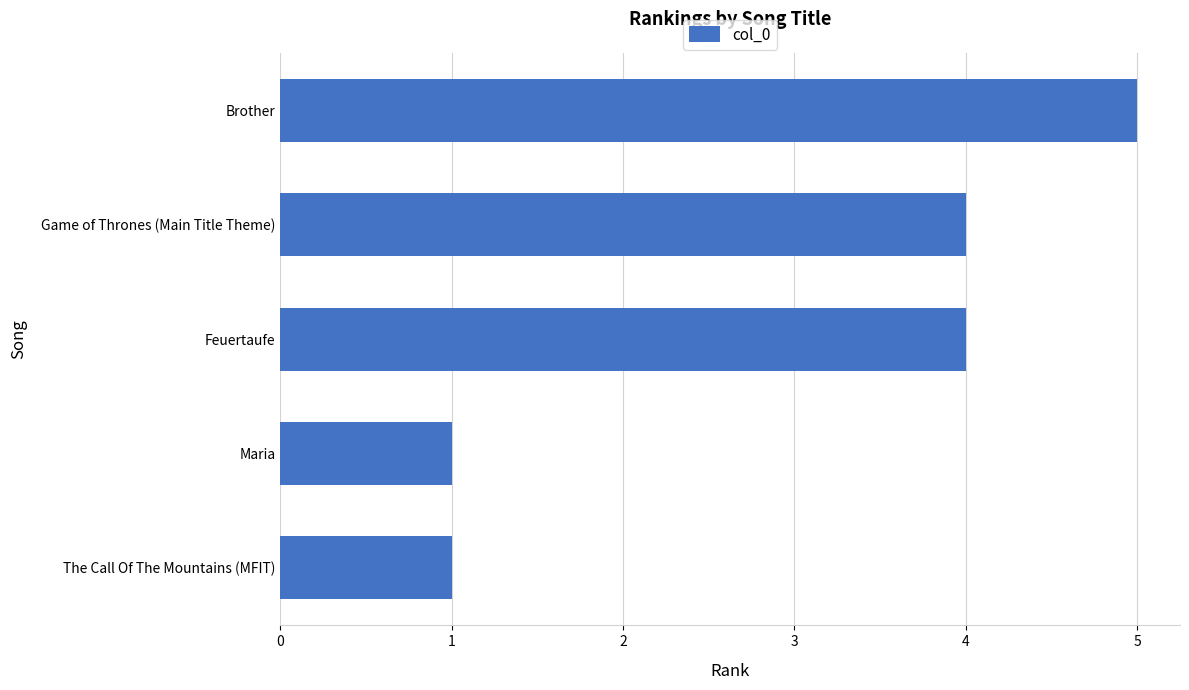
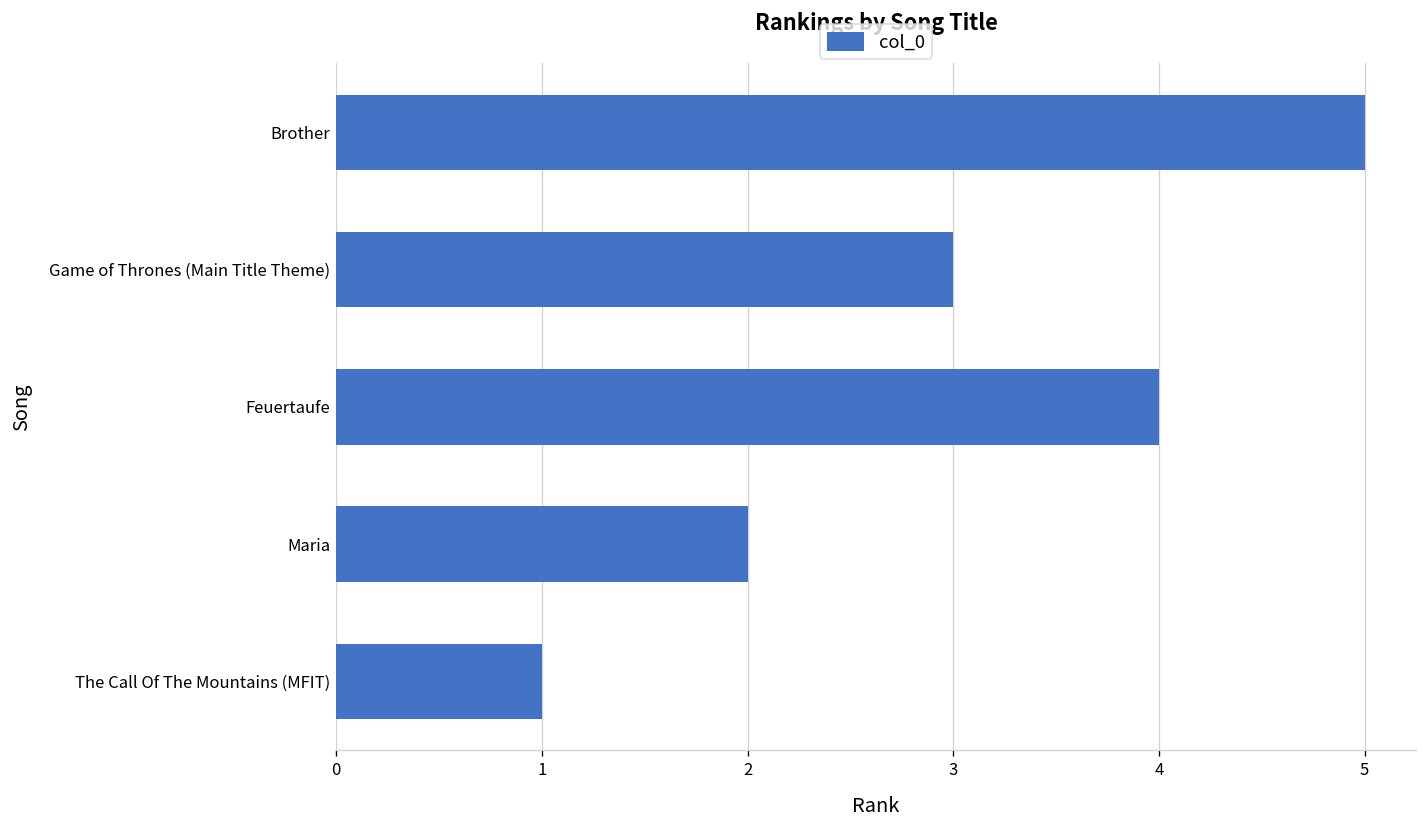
Game of Thrones (Main Title Theme): 4 -> 3
Maria: 1 -> 2
